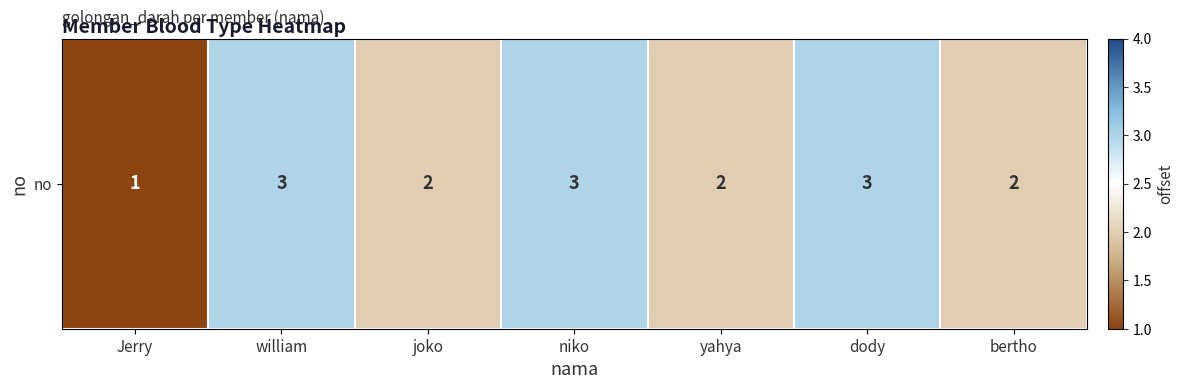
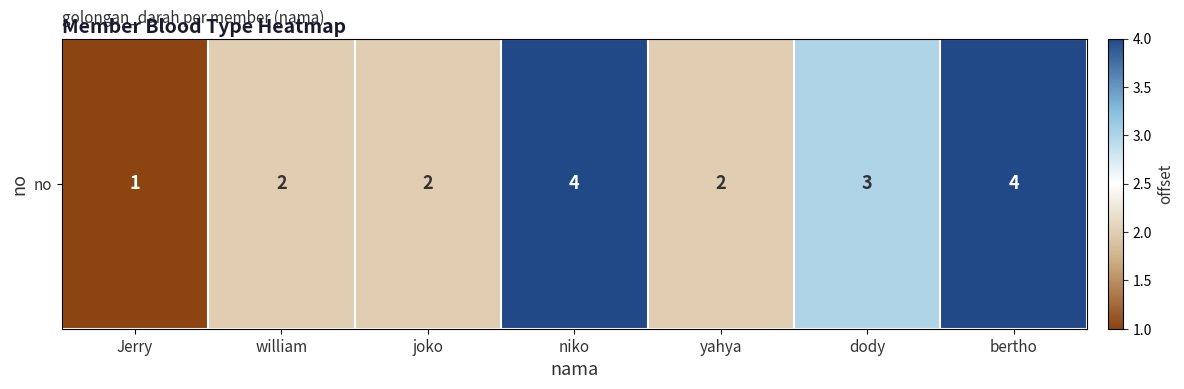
no, william: 3 -> 2
no, niko: 3 -> 4
no, bertho: 2 -> 4
